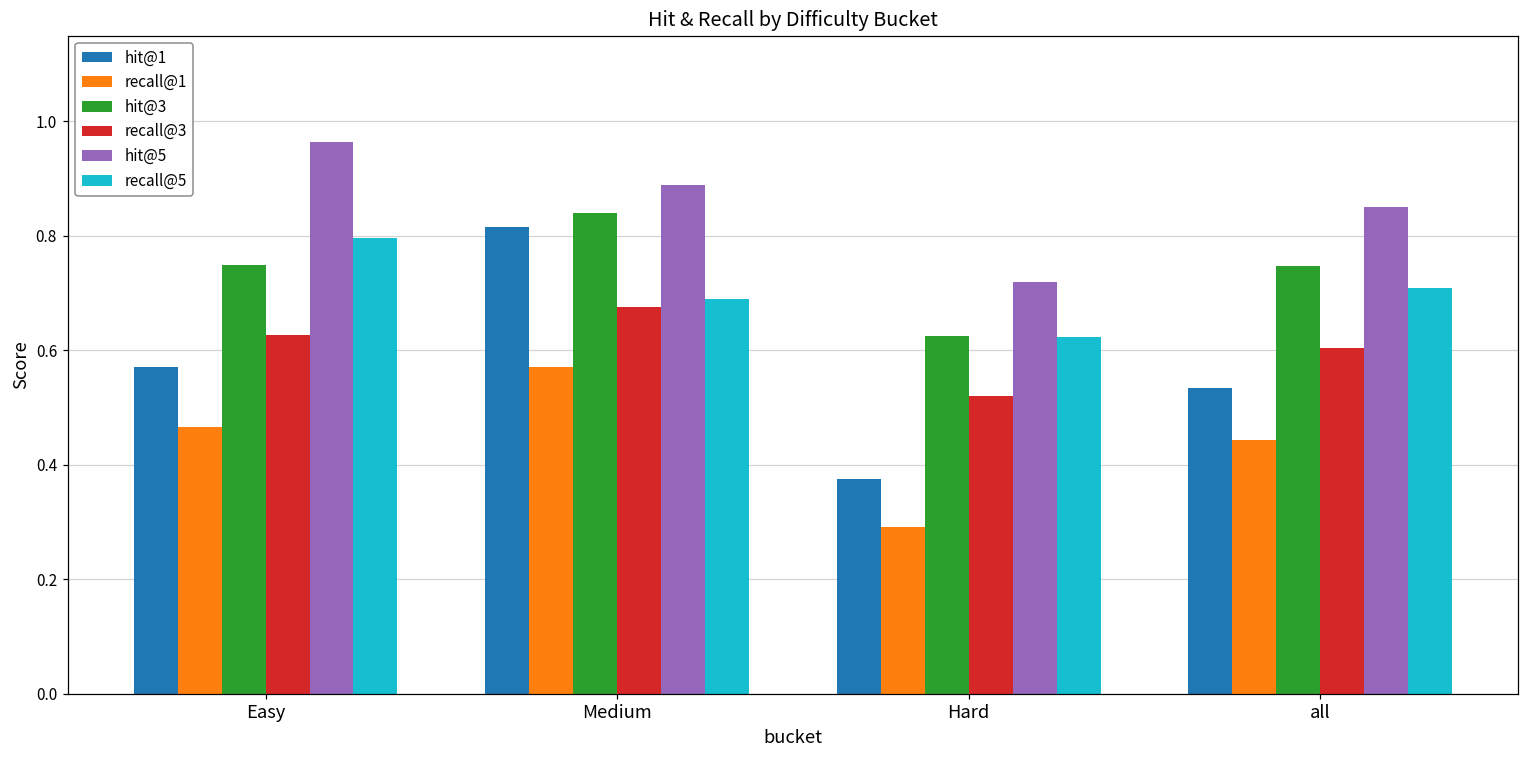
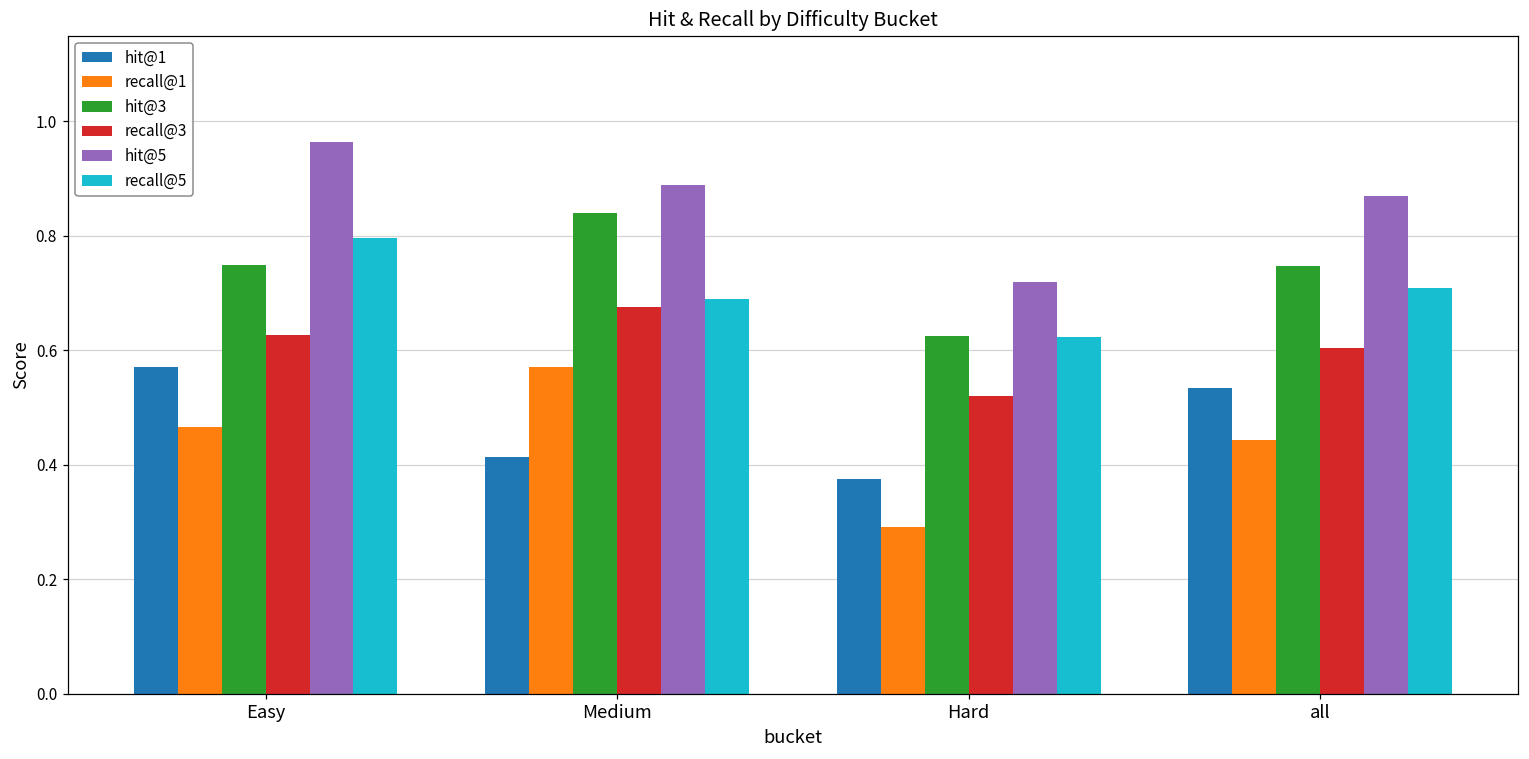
hit@1, Medium: 0.81 -> 0.41
hit@5, all: 0.85 -> 0.87
